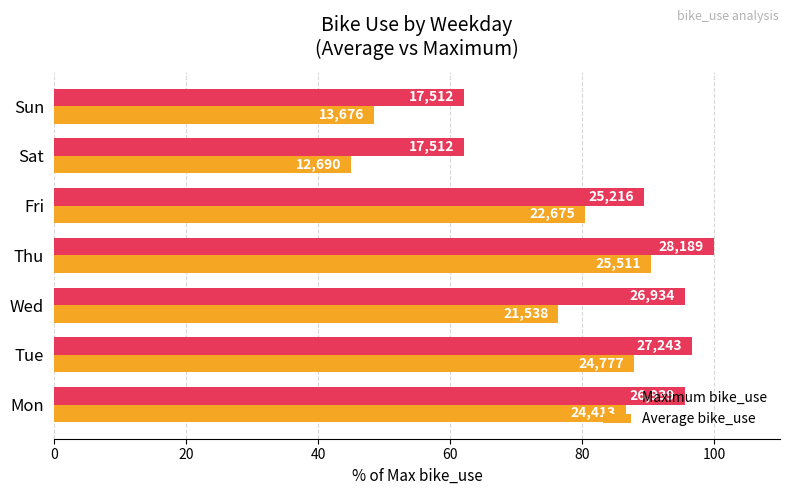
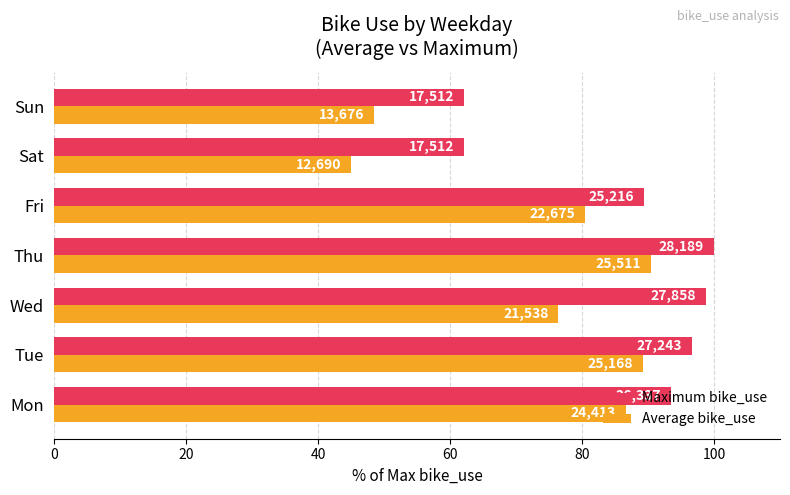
Maximum bike_use, Wed: 26,934 -> 27,858
Average bike_use, Tue: 24,777 -> 25,168
Maximum bike_use, Mon: 26,939 -> 26,337
